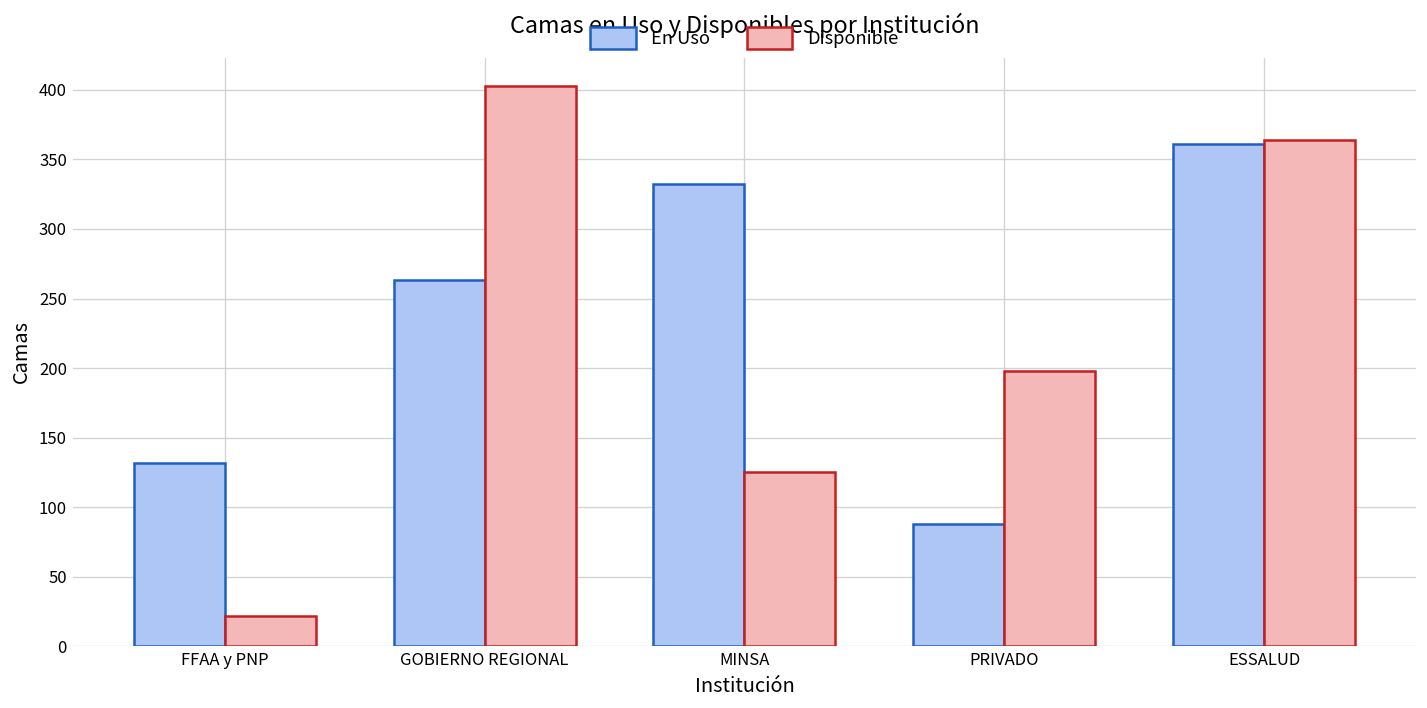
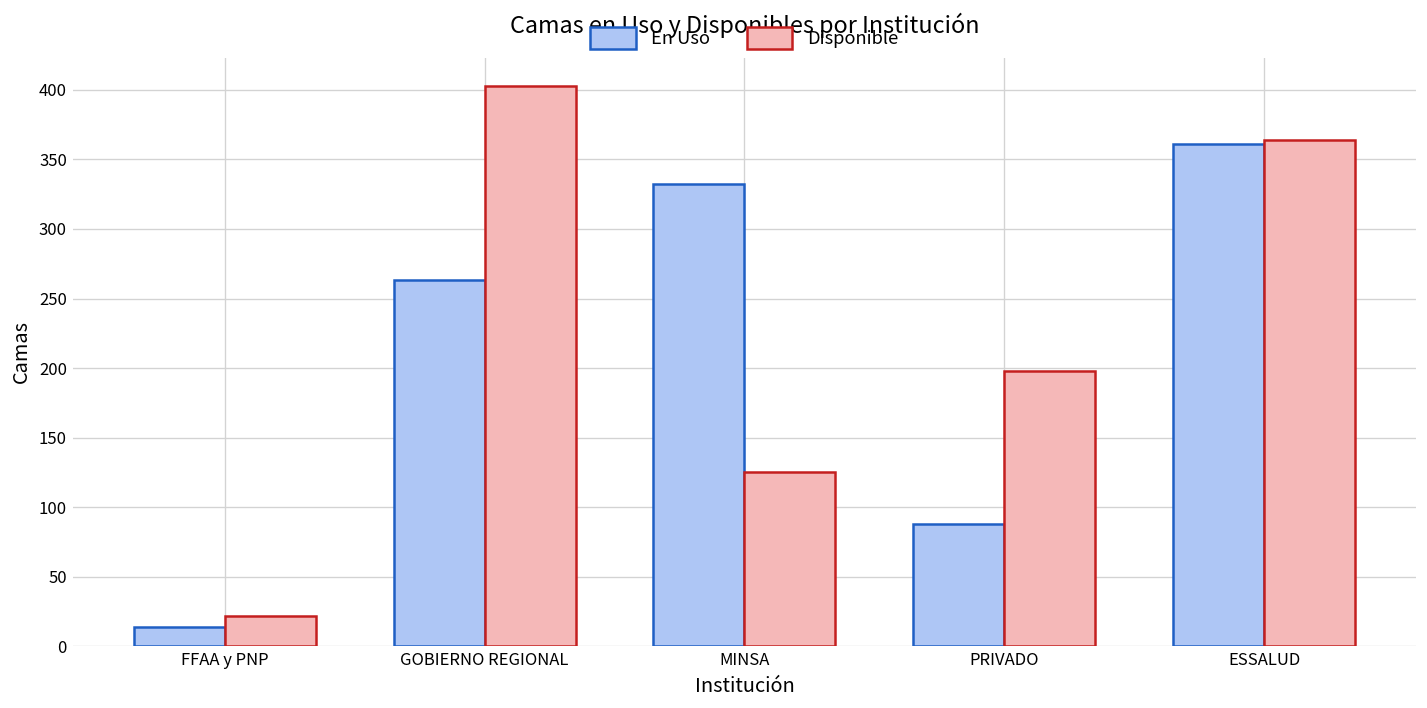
En Uso, FFAA y PNP: 132 -> 14
